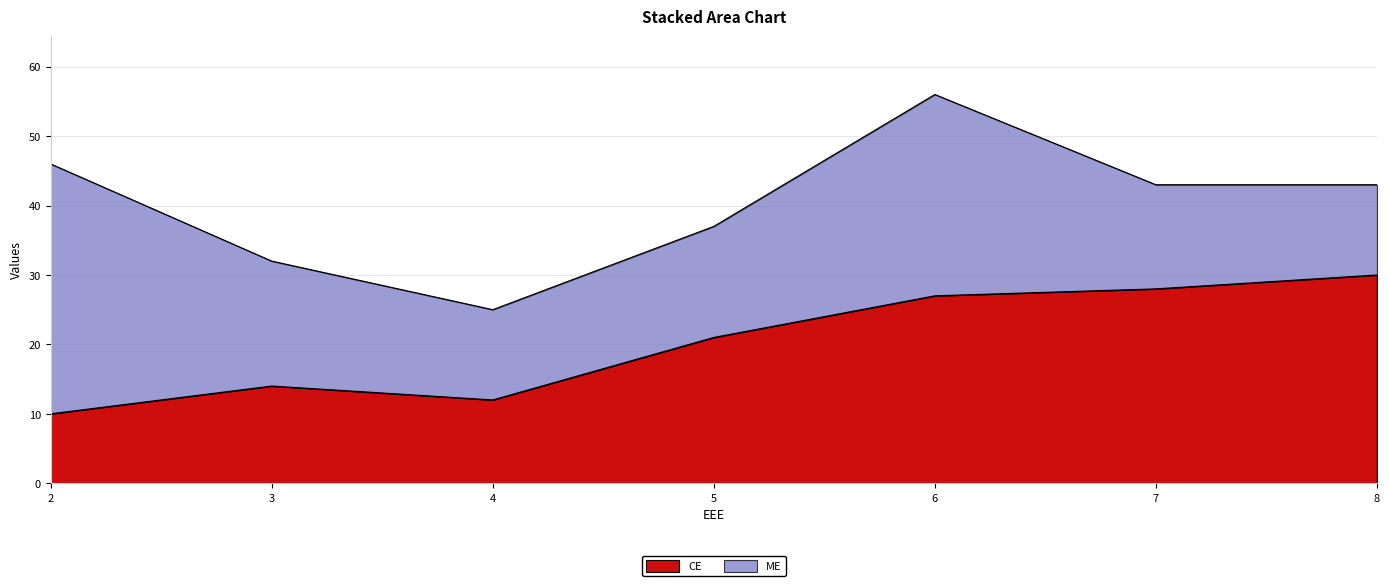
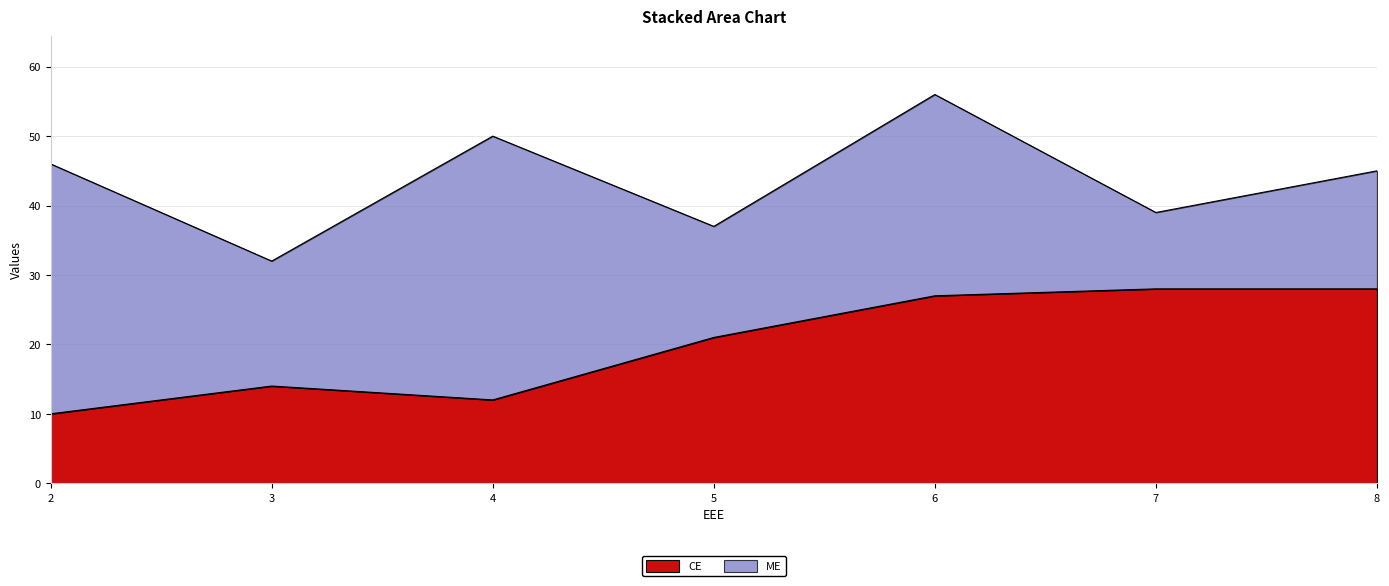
ME, 4: 13 -> 38
ME, 7: 15 -> 11
CE, 8: 30 -> 28
ME, 8: 13 -> 17
